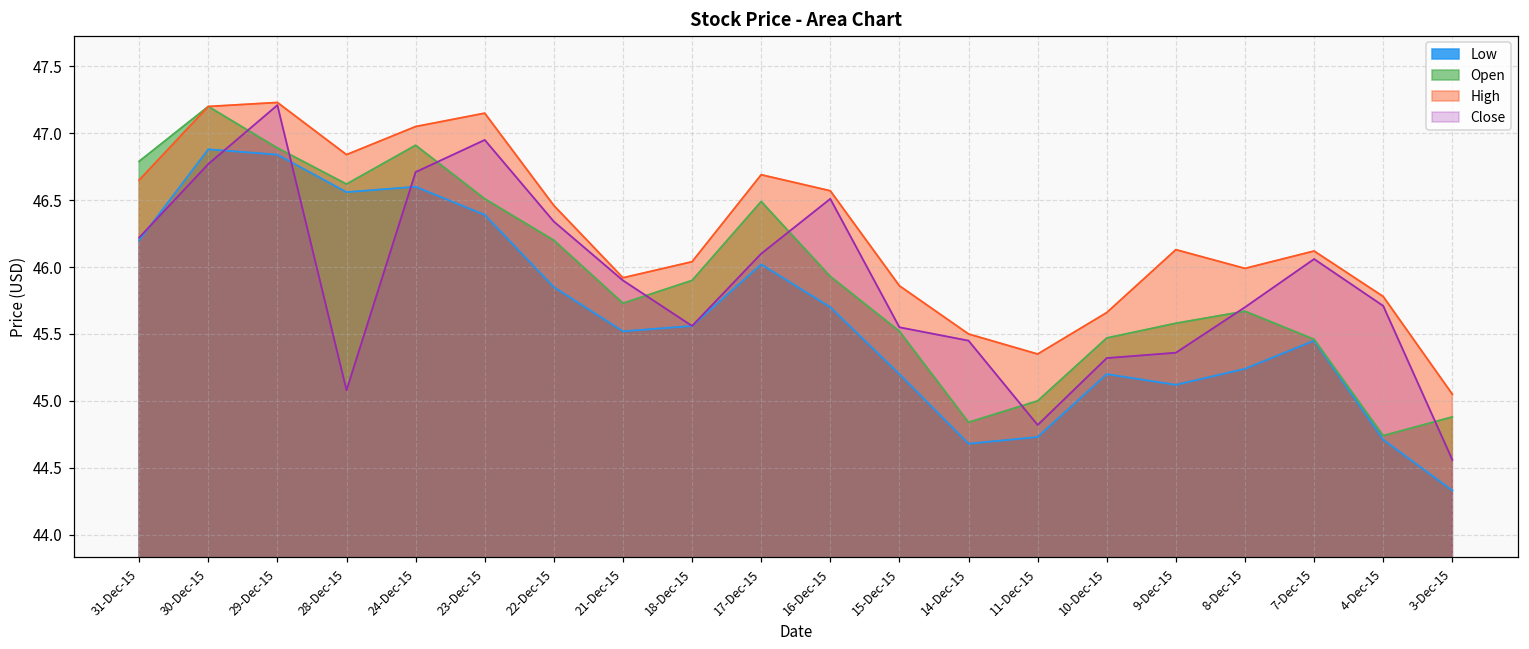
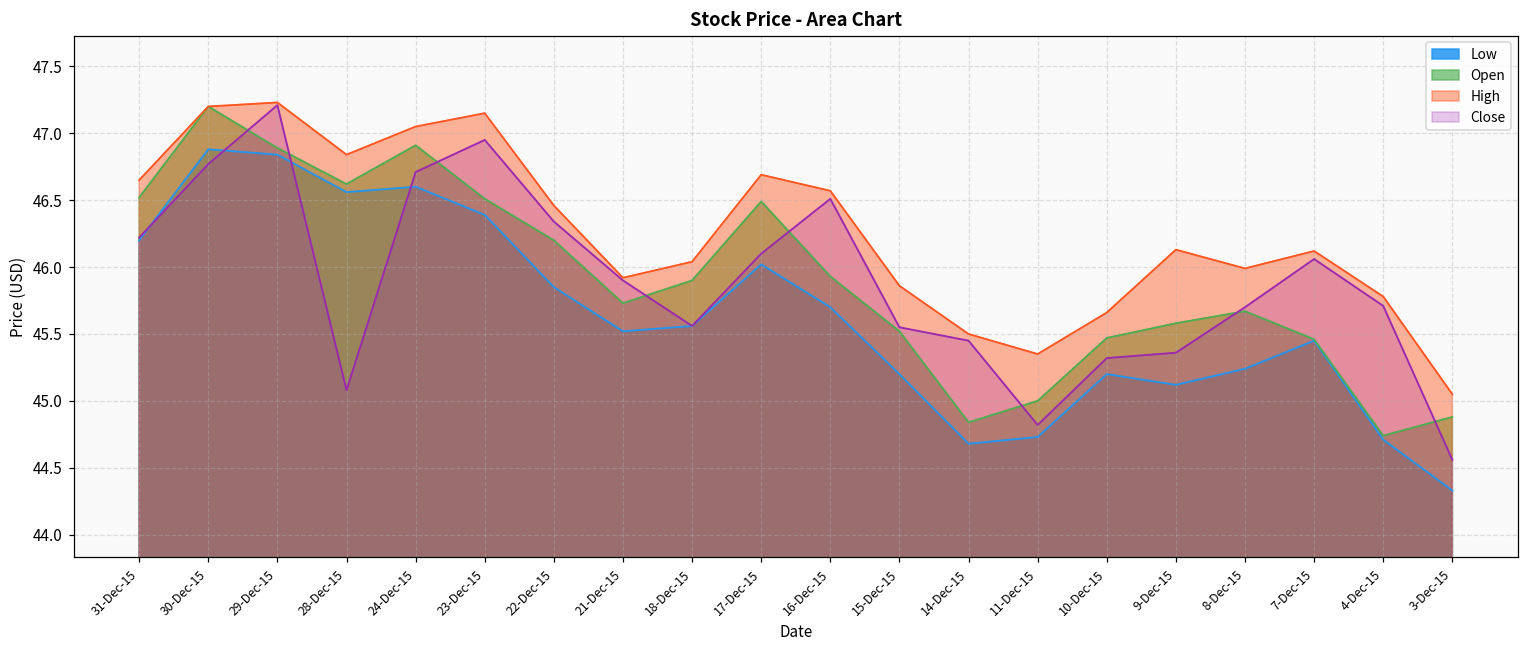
Open, 31-Dec-15: 46.79 -> 46.52
